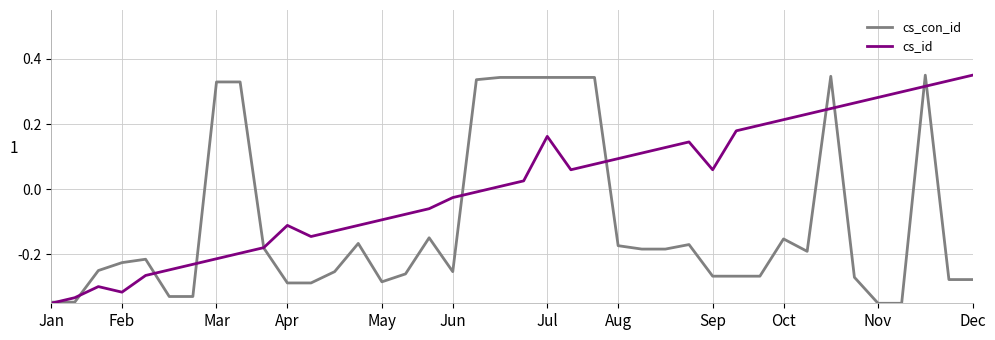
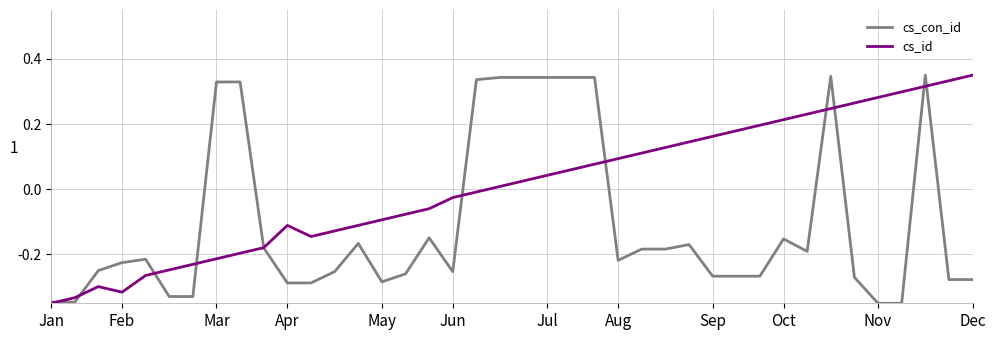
cs_id, Jul: 0.16 -> 0.04
cs_con_id, Aug: -0.17 -> -0.22
cs_id, Sep: 0.06 -> 0.16
